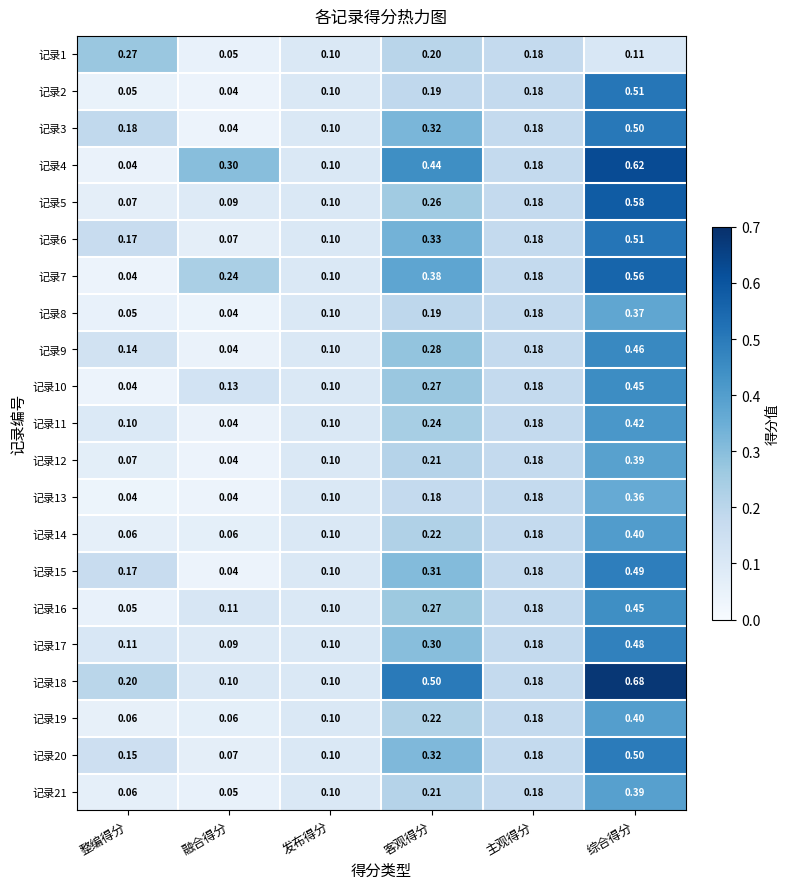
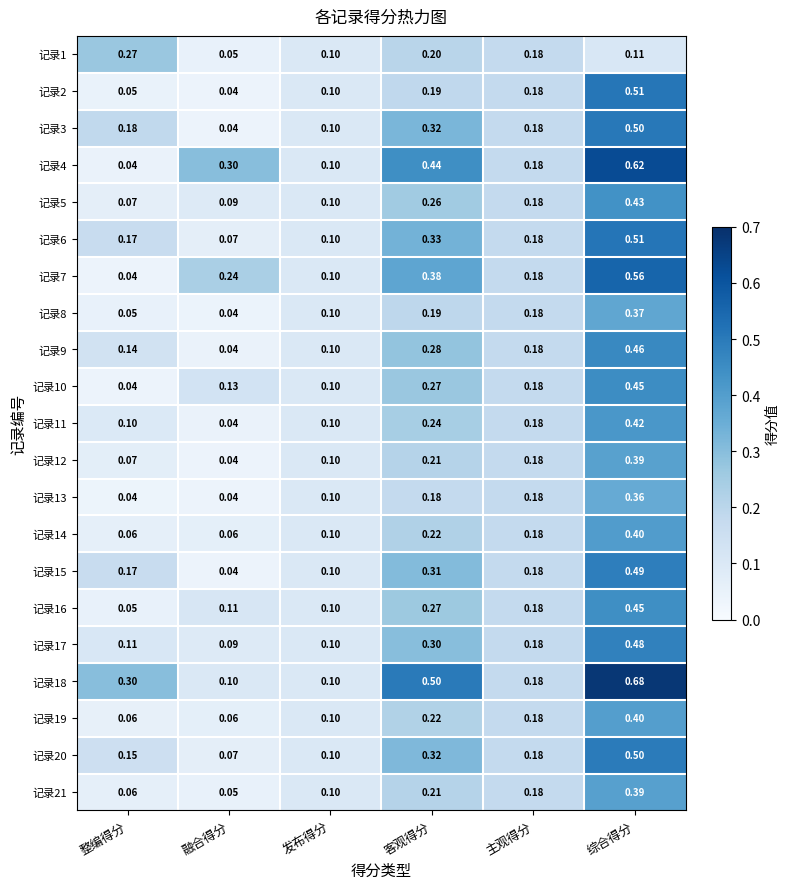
记录5, 综合得分: 0.58 -> 0.43
记录18, 整编得分: 0.20 -> 0.30
